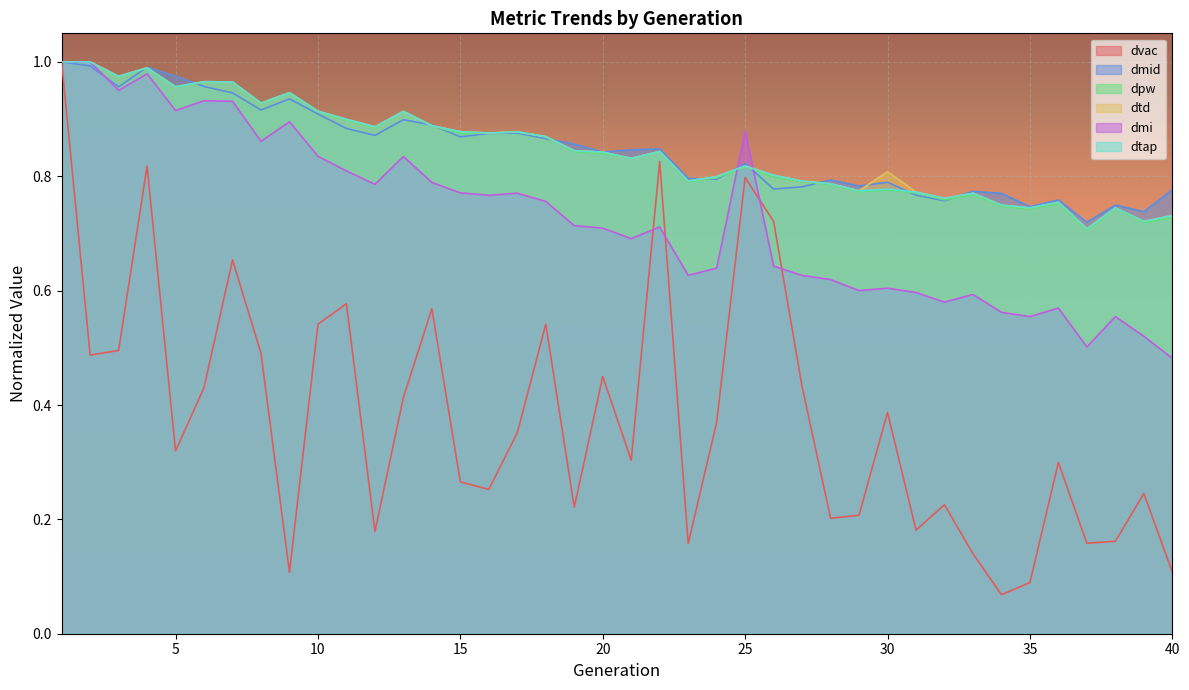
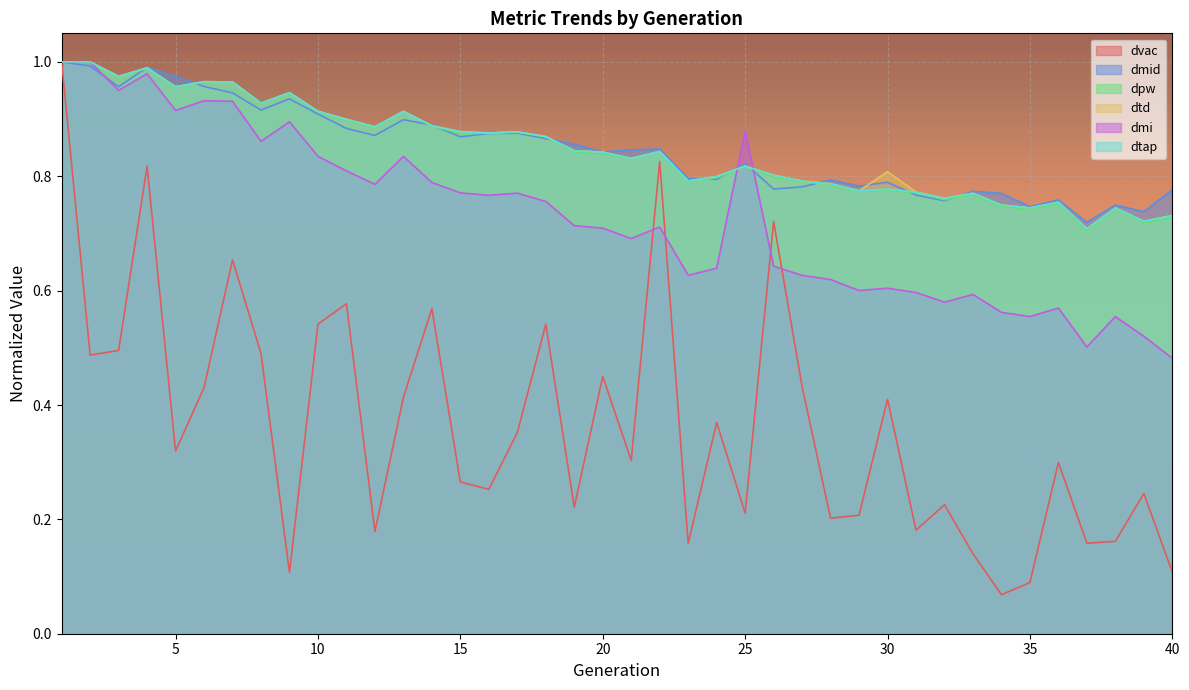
dvac, 25: 0.80 -> 0.21
dvac, 30: 0.39 -> 0.41
